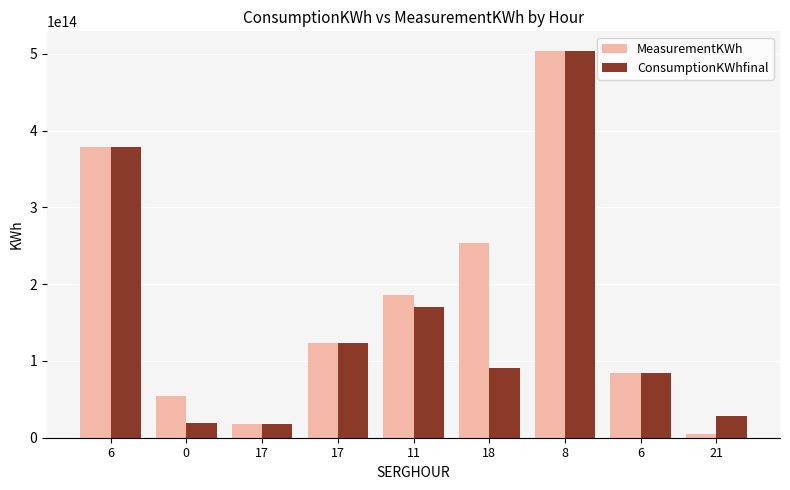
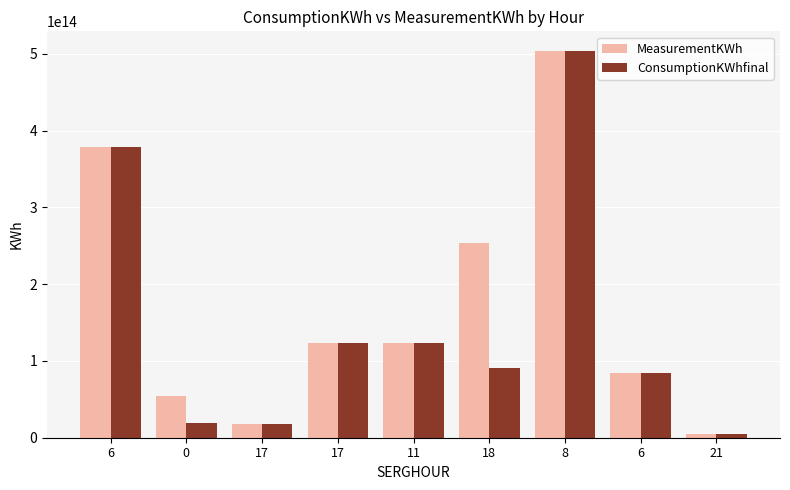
MeasurementKWh, 11: 190000000000000 -> 120000000000000
ConsumptionKWhfinal, 11: 170000000000000 -> 120000000000000
ConsumptionKWhfinal, 21: 30000000000000 -> 0
